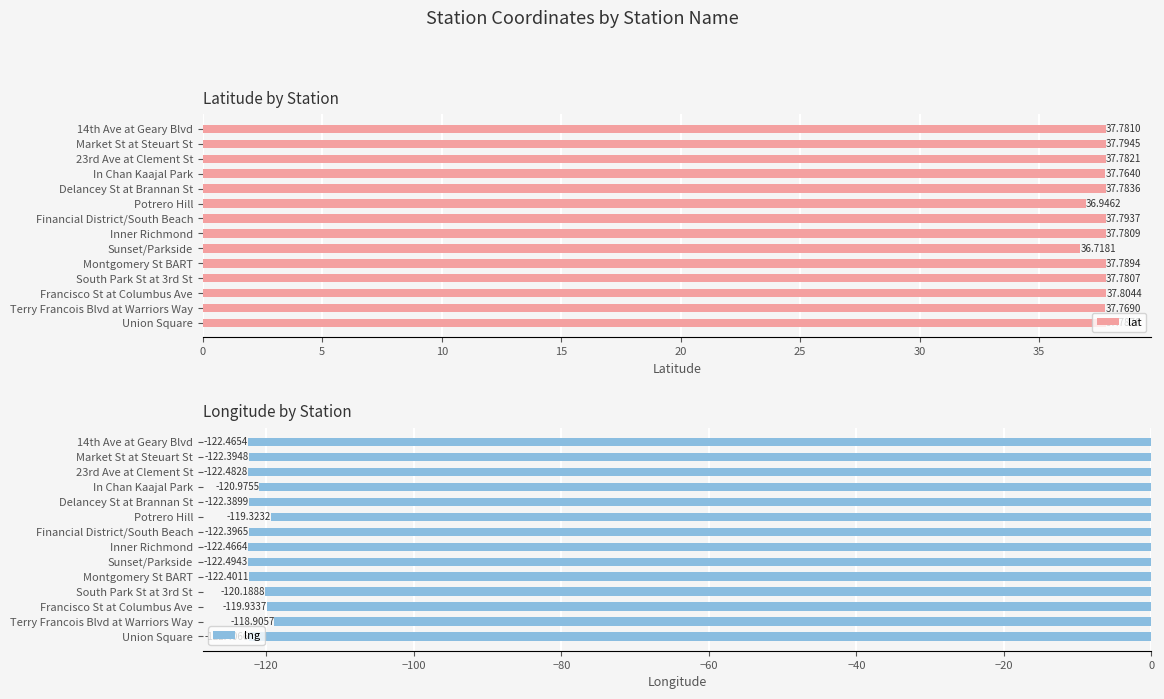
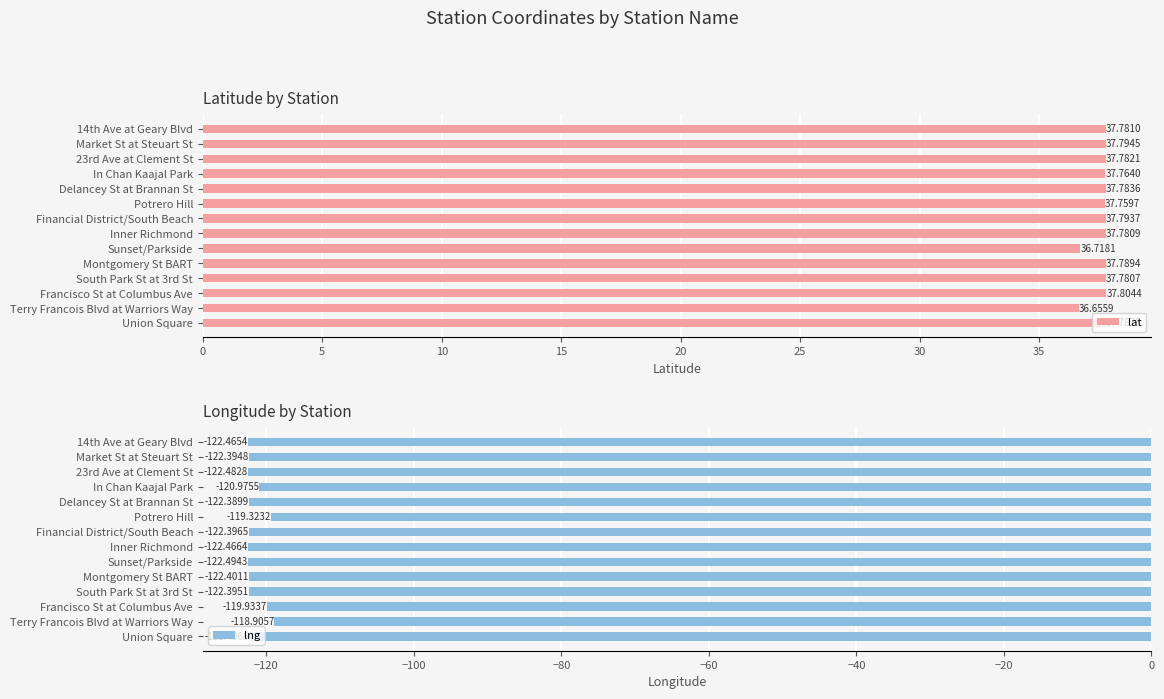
Latitude by Station, Potrero Hill: 36.9462 -> 37.7597
Latitude by Station, Terry Francois Blvd at Warriors Way: 37.7690 -> 36.6559
Longitude by Station, South Park St at 3rd St: -120.1888 -> -122.3951
